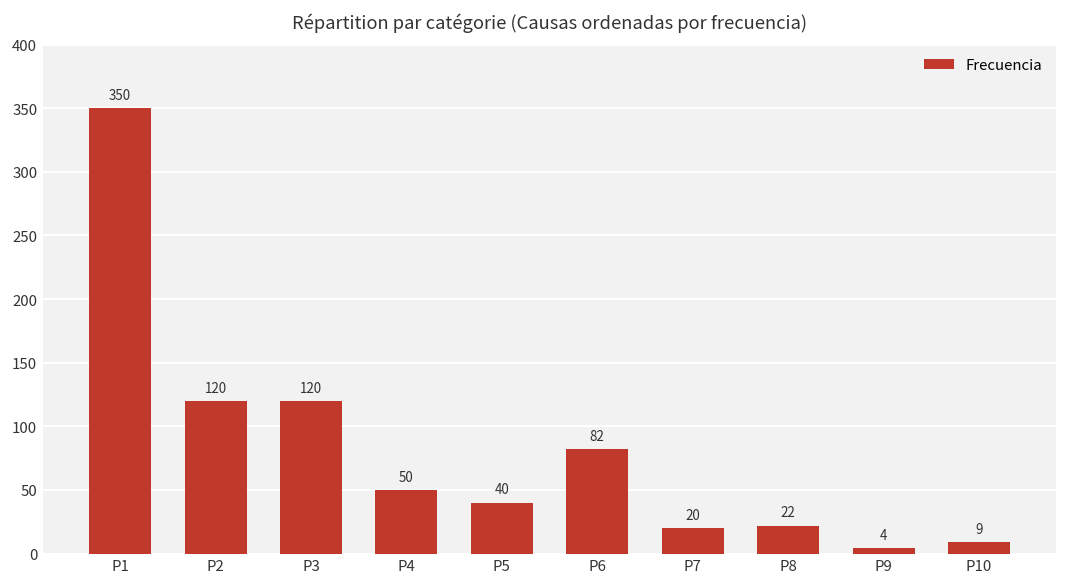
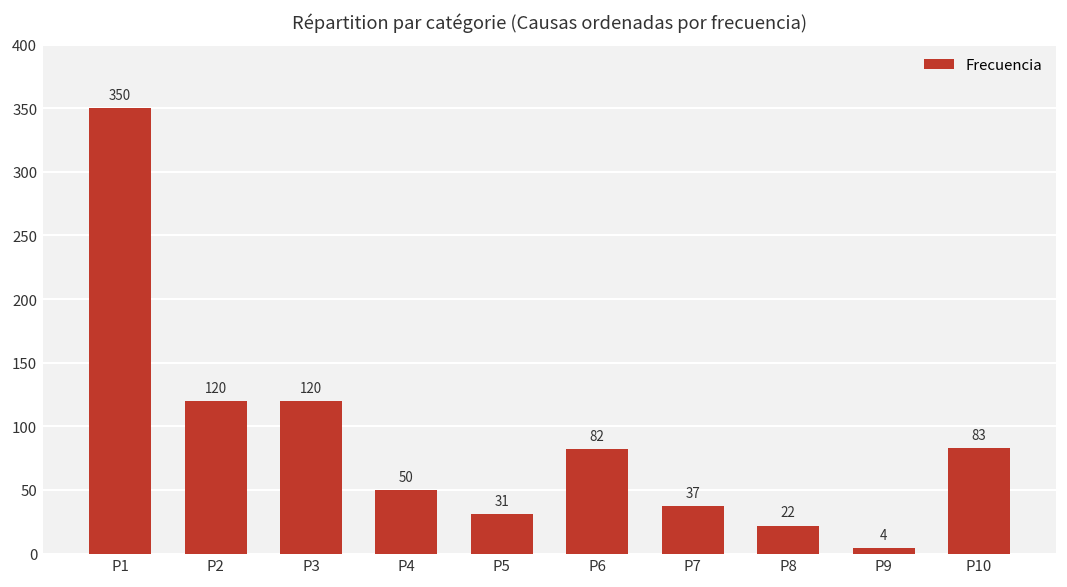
P5: 40 -> 31
P7: 20 -> 37
P10: 9 -> 83
